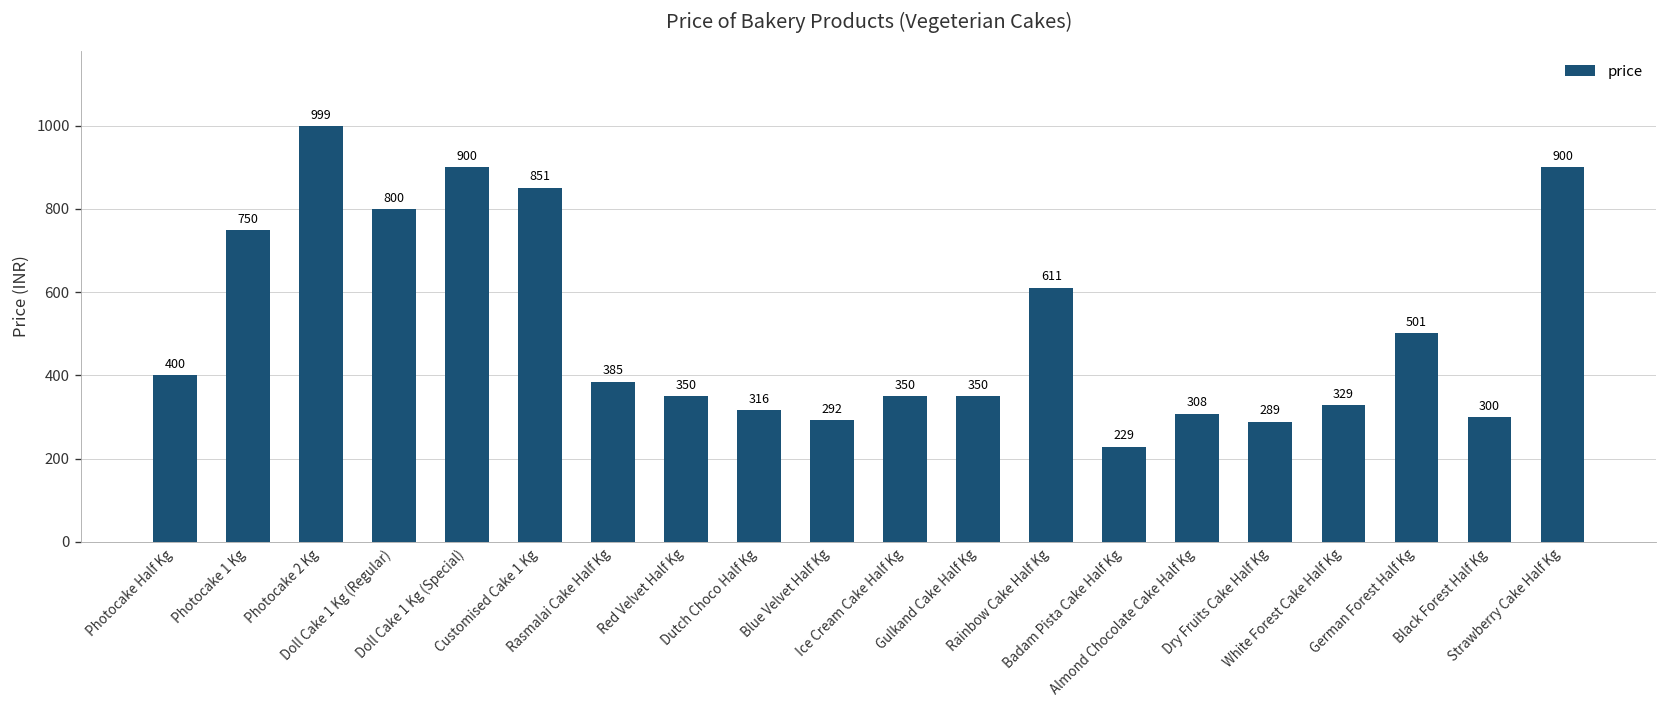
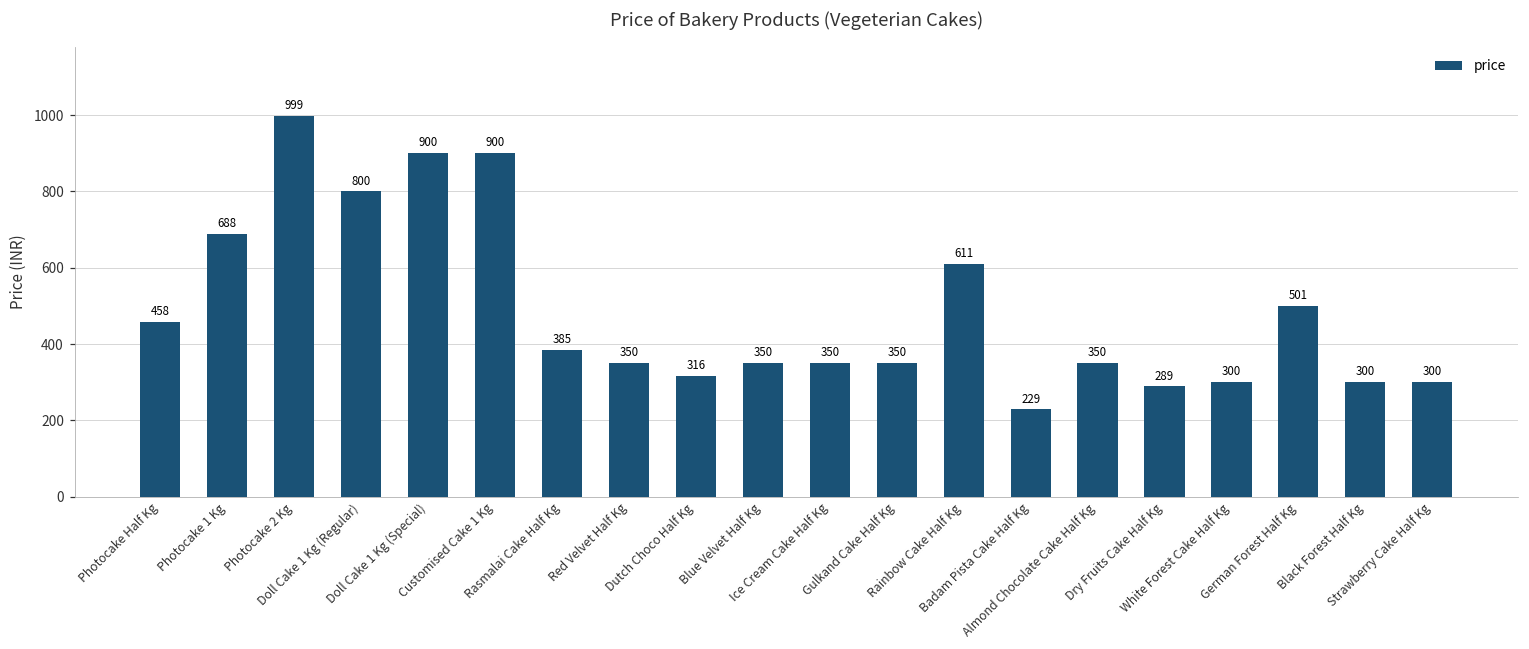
Photocake Half Kg: 400 -> 458
Photocake 1 Kg: 750 -> 688
Customised Cake 1 Kg: 851 -> 900
Blue Velvet Half Kg: 292 -> 350
Almond Chocolate Cake Half Kg: 308 -> 350
White Forest Cake Half Kg: 329 -> 300
Strawberry Cake Half Kg: 900 -> 300
